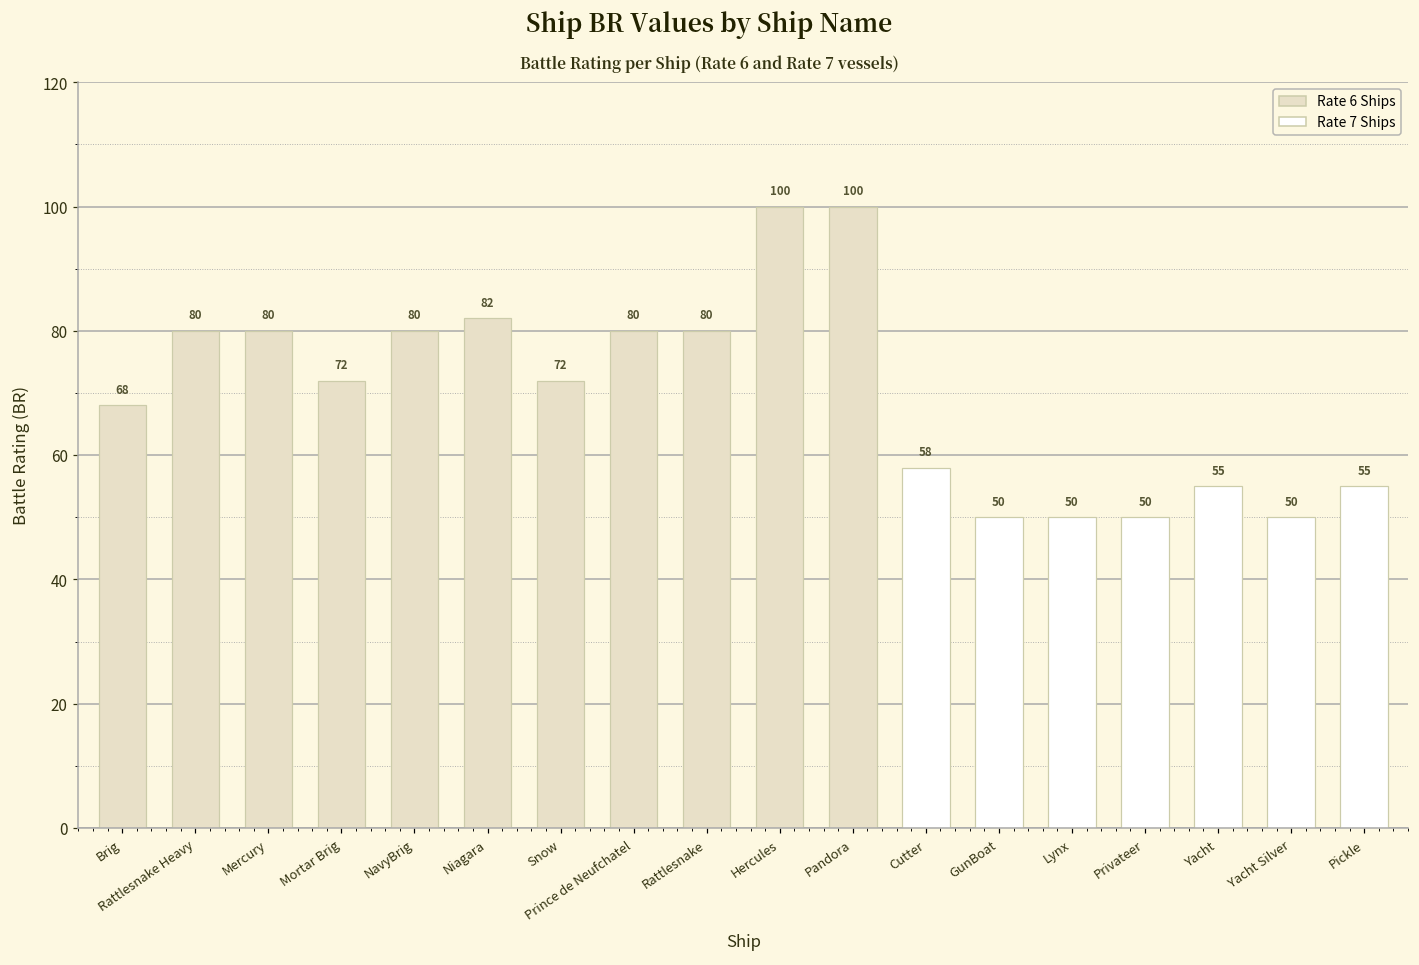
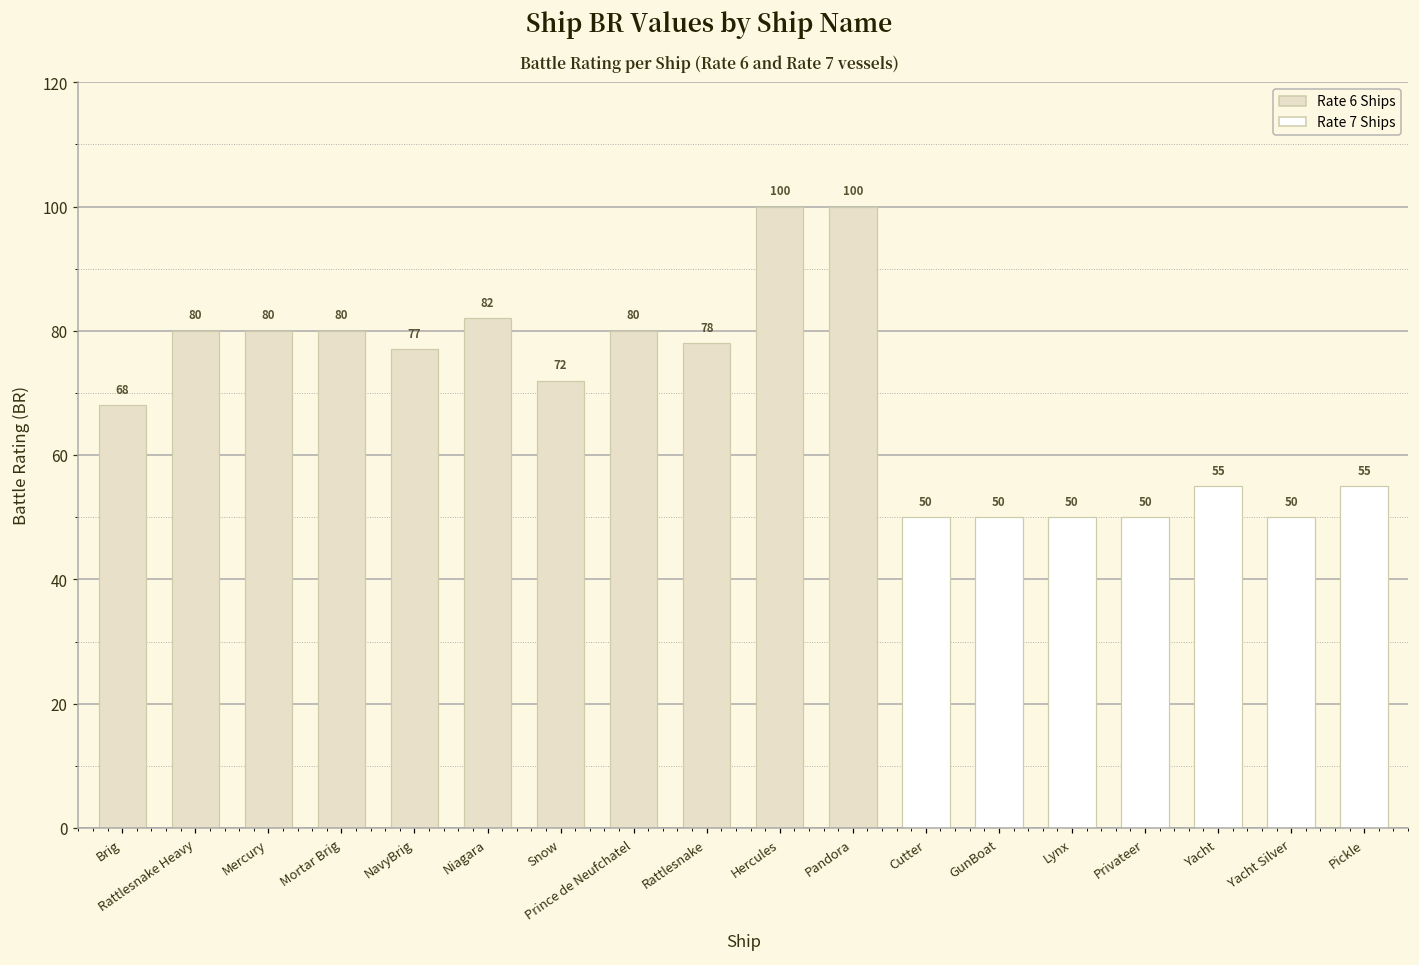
Mortar Brig: 72 -> 80
NavyBrig: 80 -> 77
Rattlesnake: 80 -> 78
Cutter: 58 -> 50
